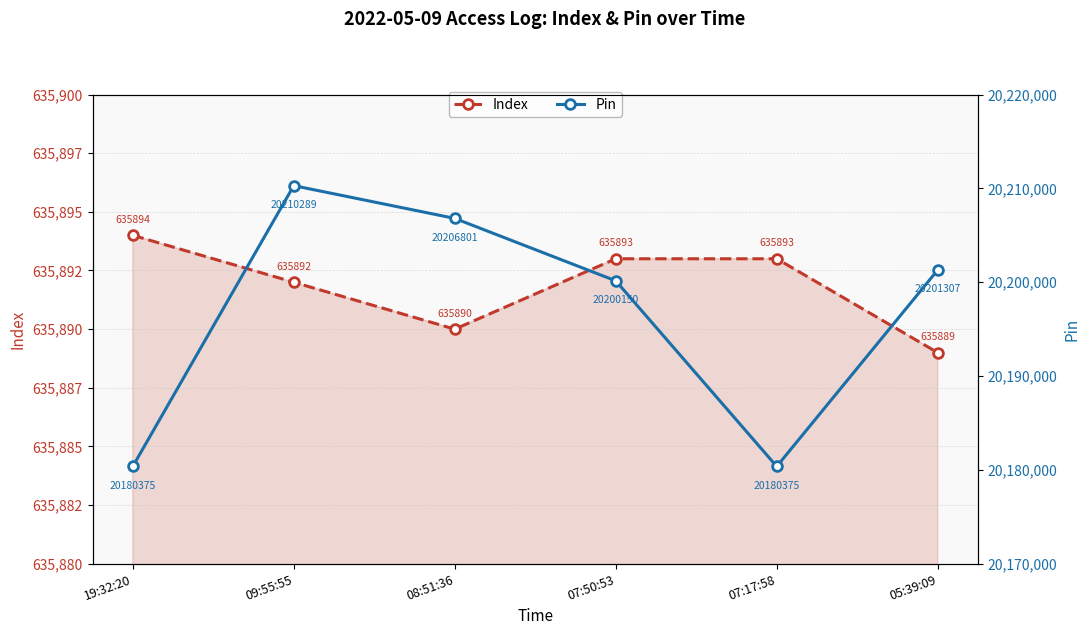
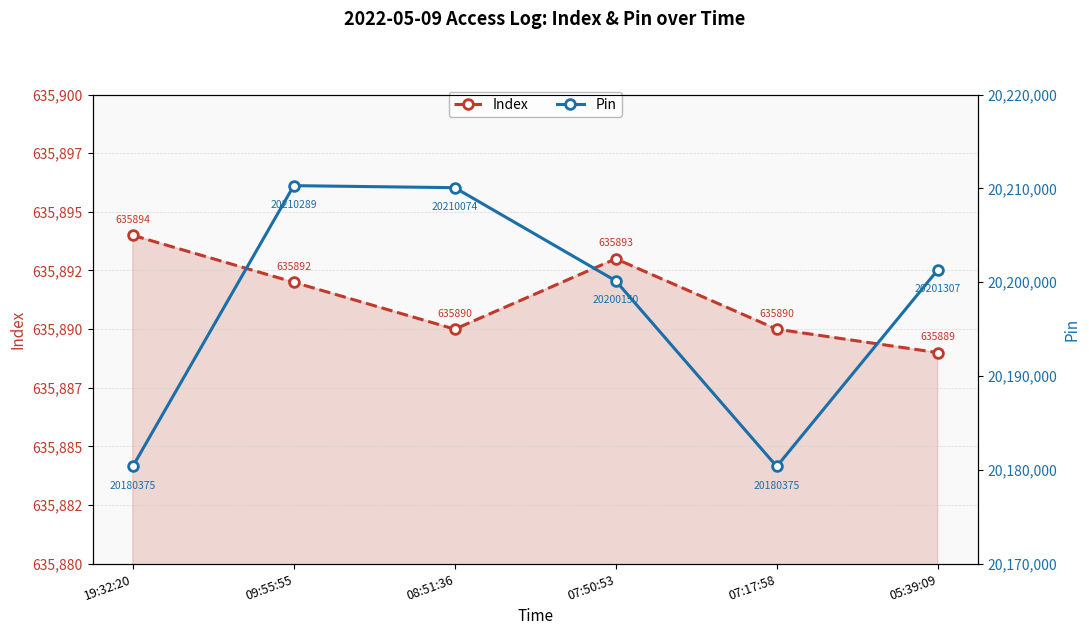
Index, 07:17:58: 635893 -> 635890
Pin, 08:51:36: 20206801 -> 20210074
